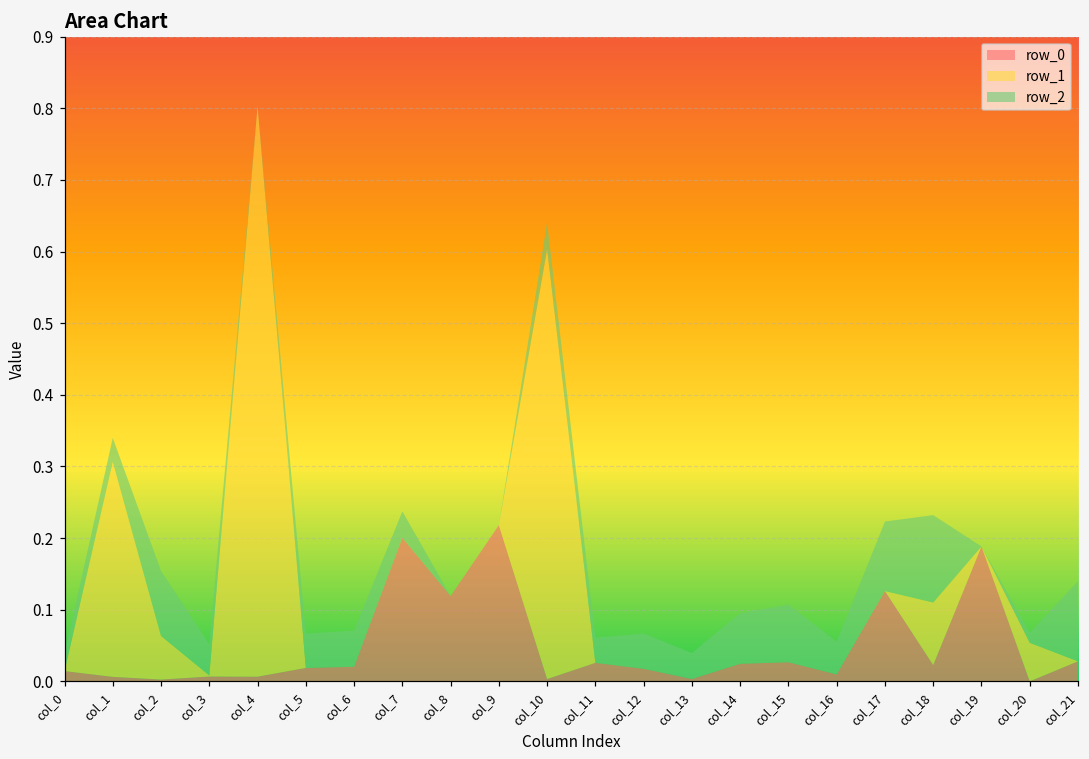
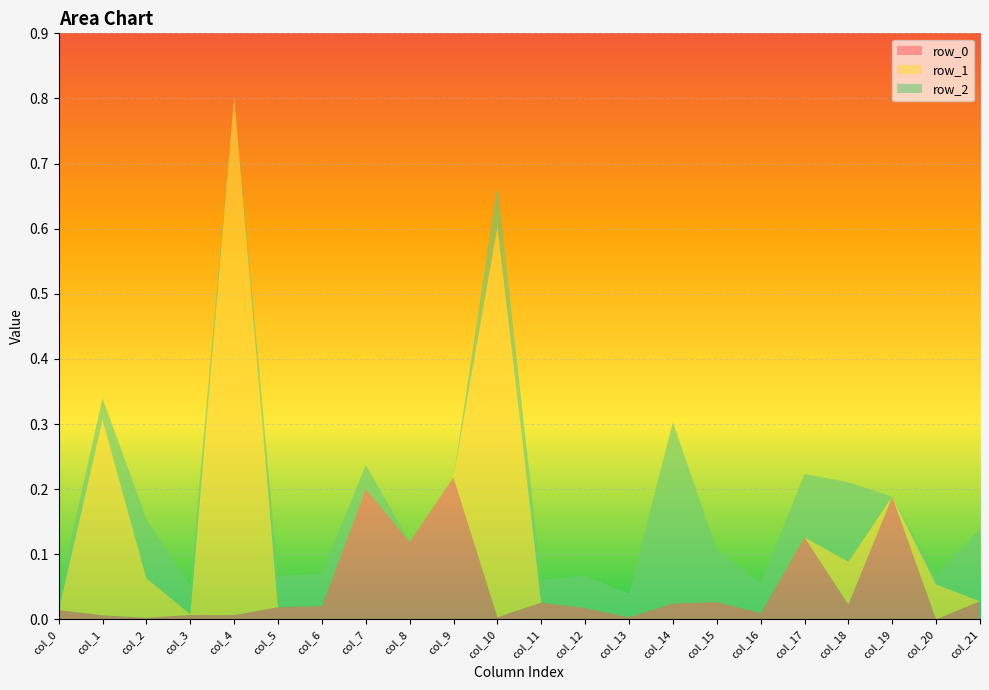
row_2, col_10: 0.04 -> 0.06
row_2, col_14: 0.07 -> 0.28
row_1, col_18: 0.09 -> 0.07
